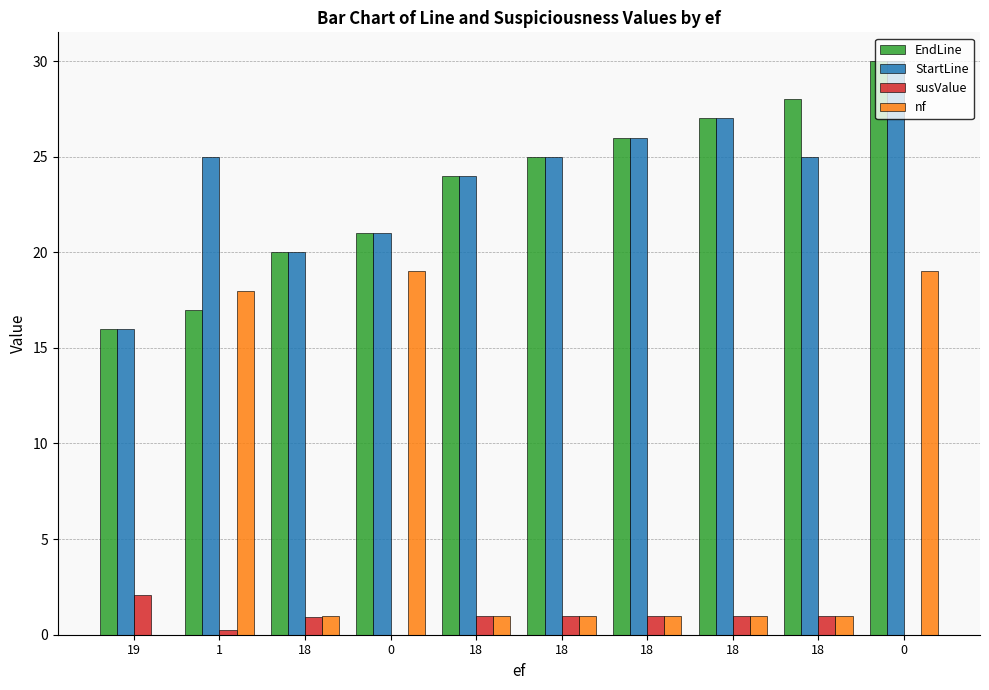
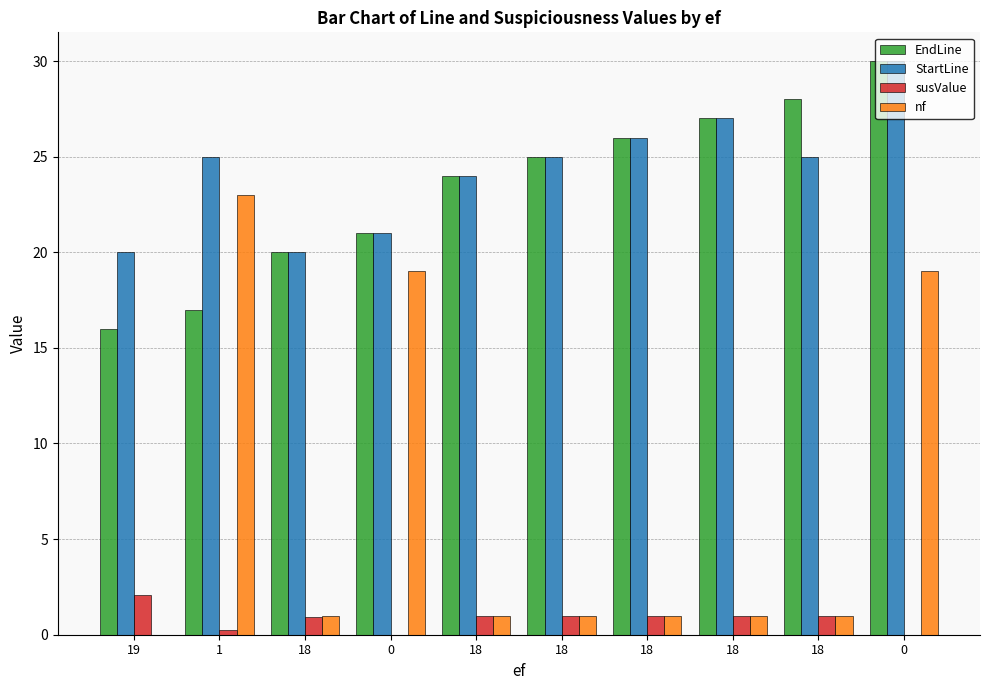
StartLine, 19: 16 -> 20
nf, 1: 18 -> 23
